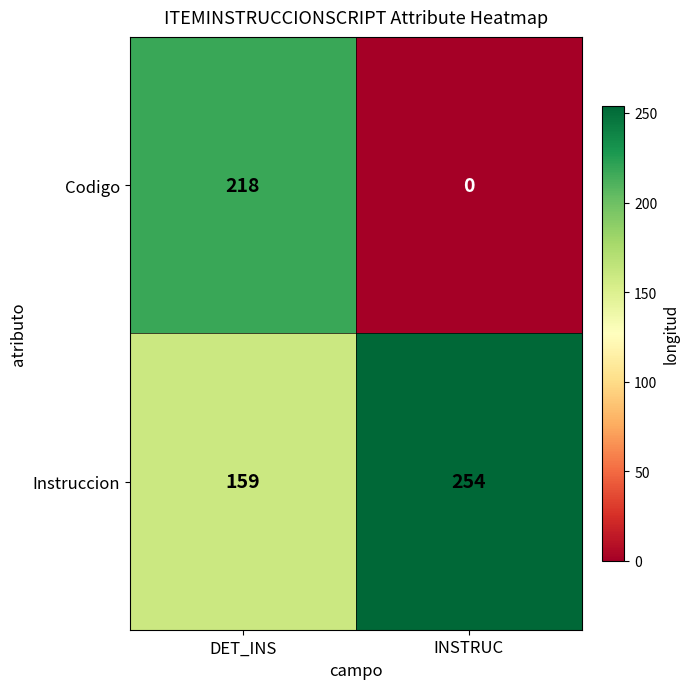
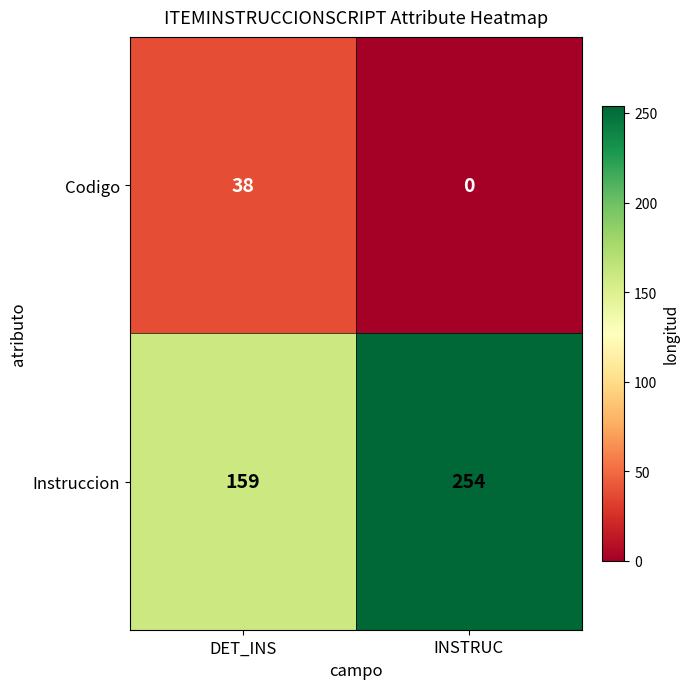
Codigo, DET_INS: 218 -> 38
